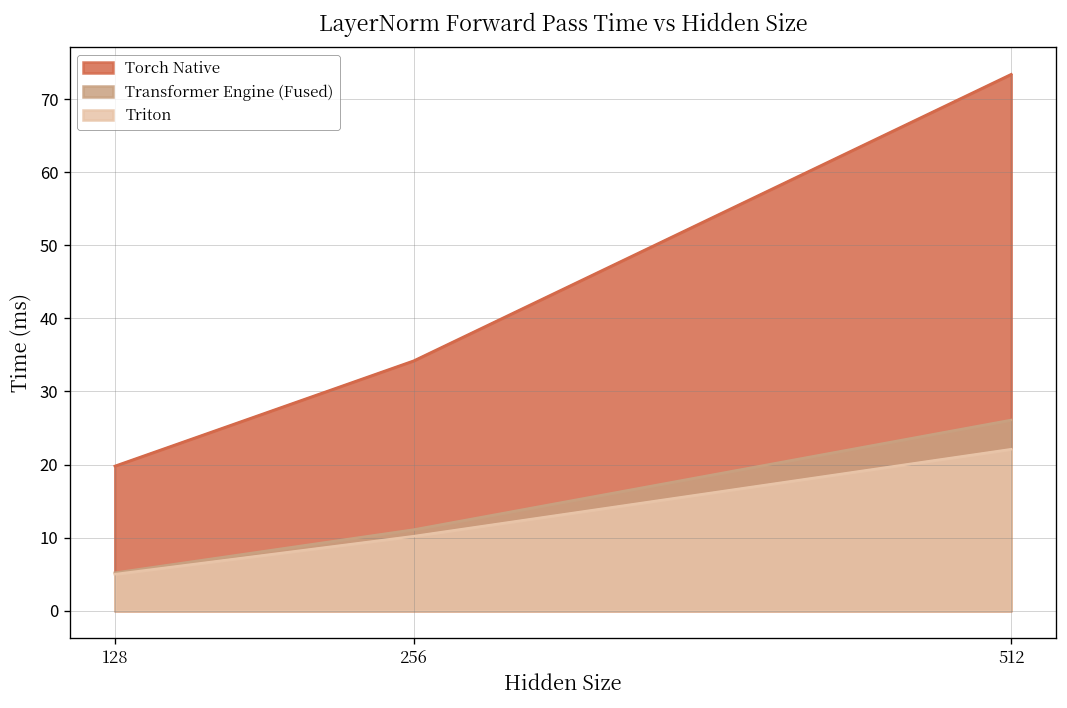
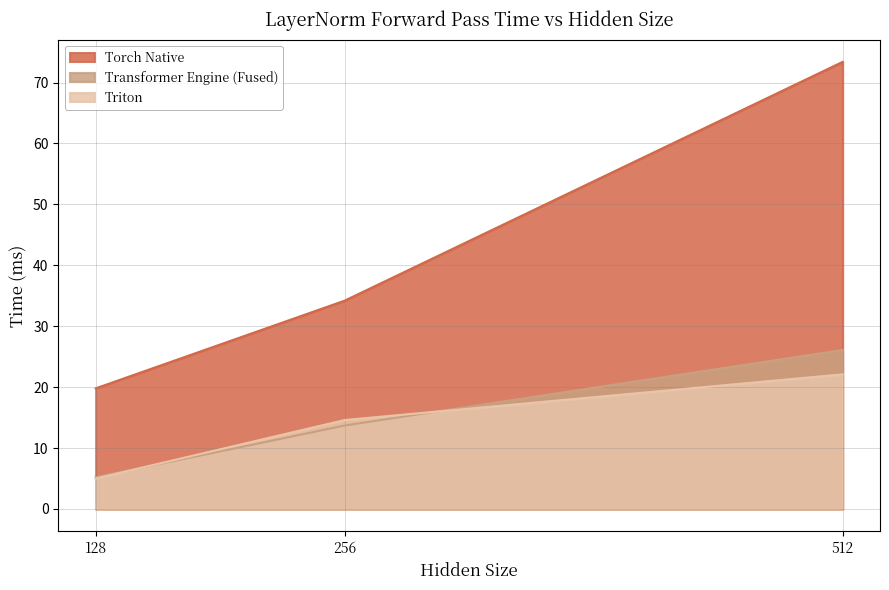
Transformer Engine (Fused), 256: 11 -> 14
Triton, 256: 10 -> 15
